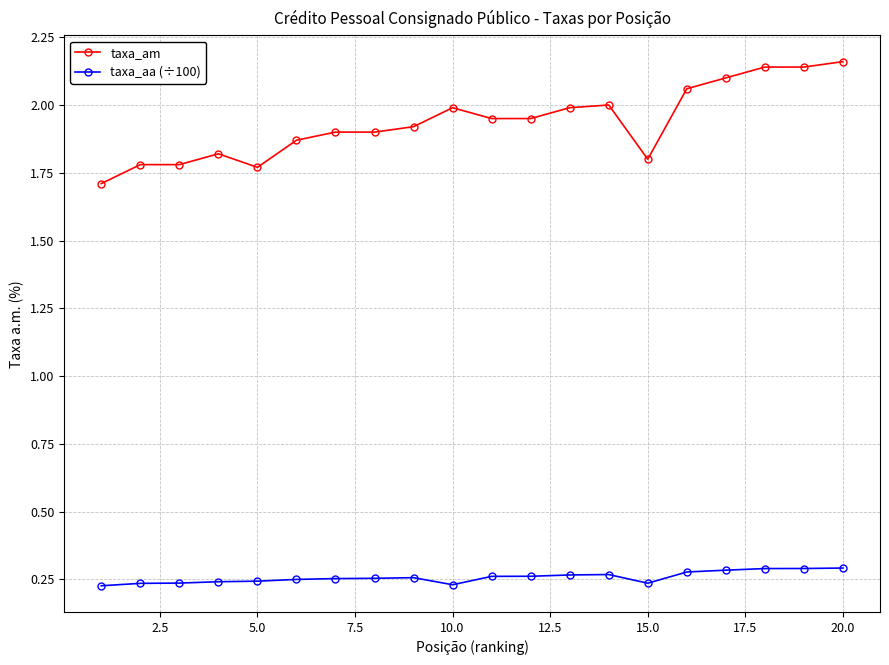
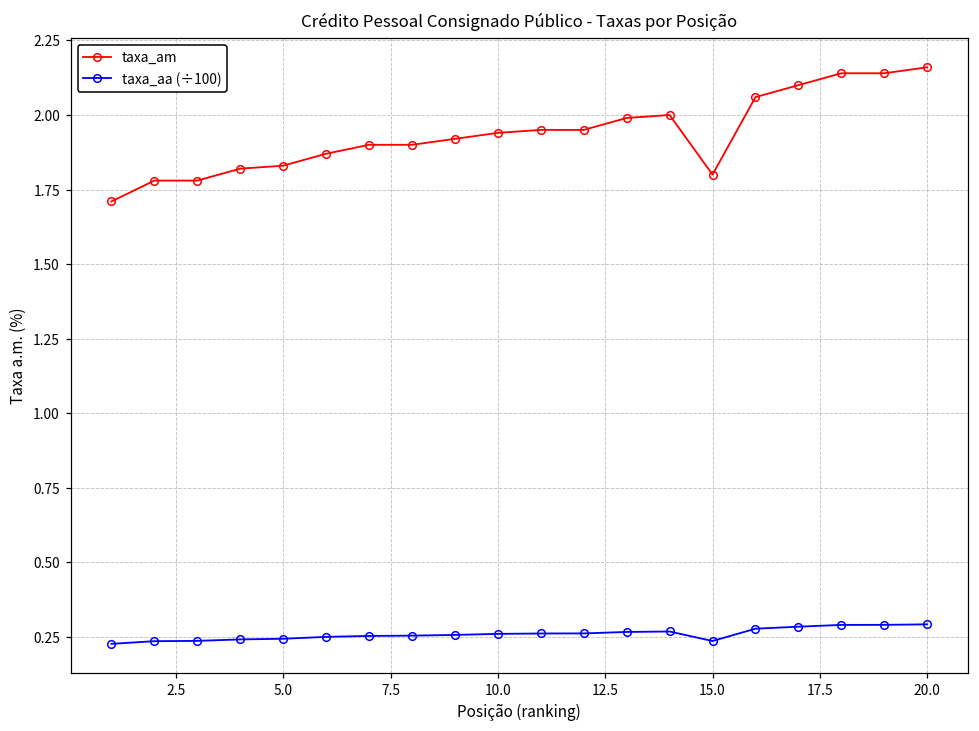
taxa_am, 5.0: 1.77 -> 1.83
taxa_am, 10.0: 1.99 -> 1.94
taxa_aa (÷100), 10.0: 0.23 -> 0.26
